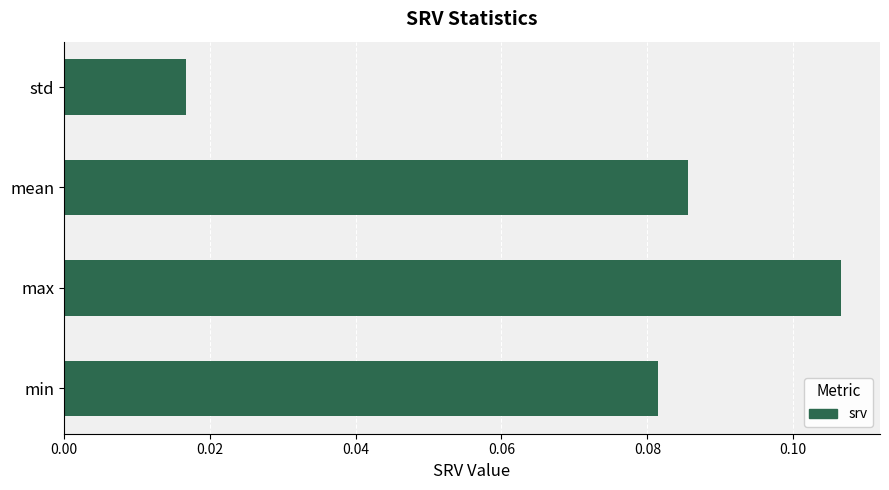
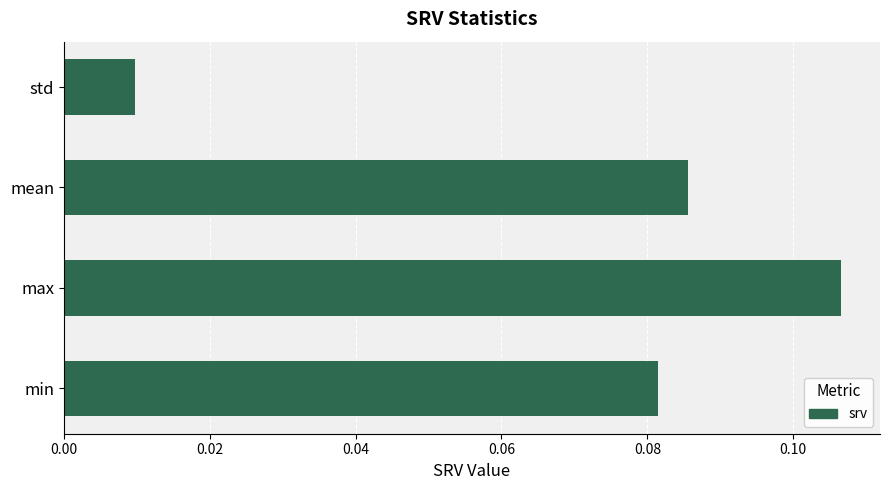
std: 0.017 -> 0.010
